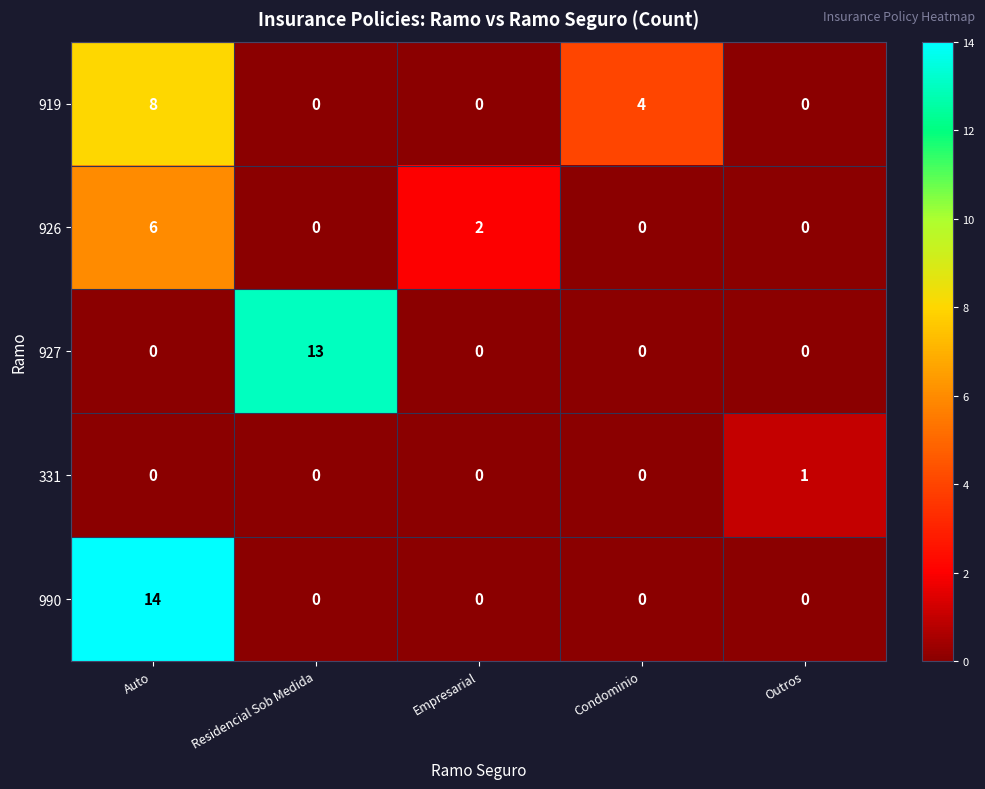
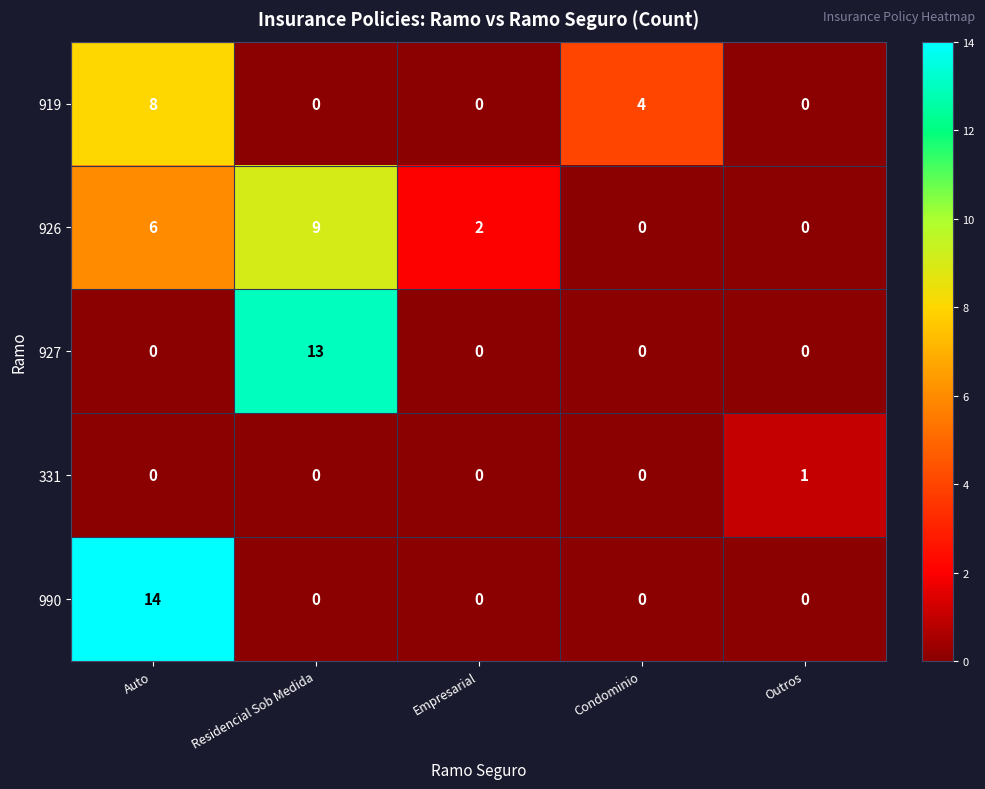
926, Residencial Sob Medida: 0 -> 9
